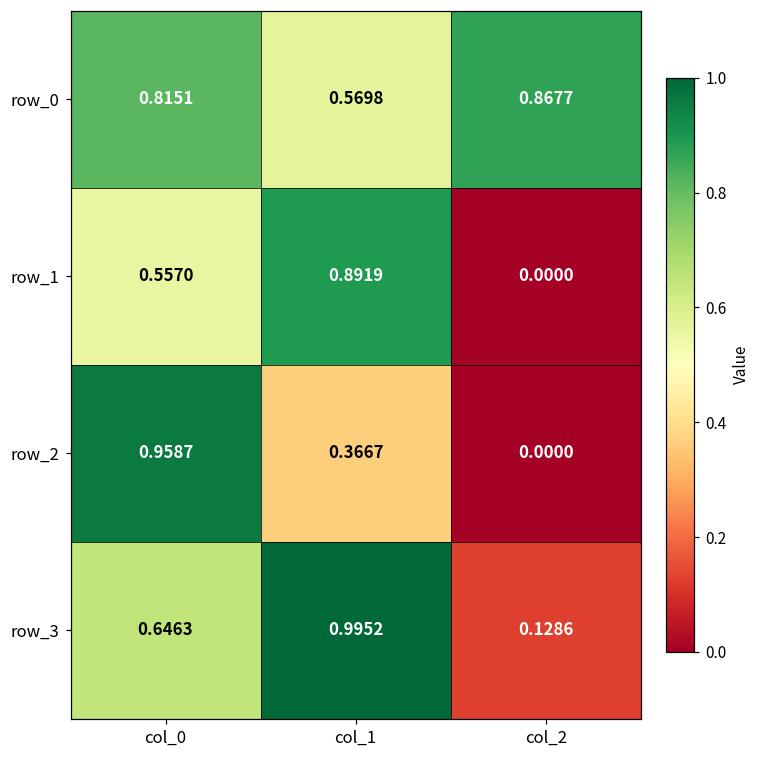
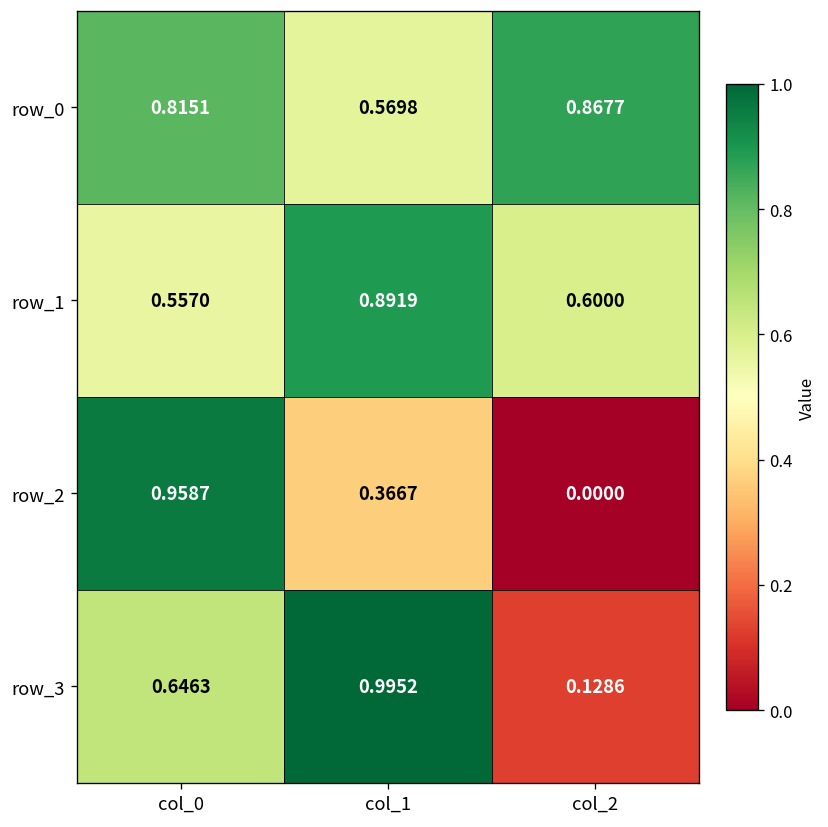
row_1, col_2: 0.0000 -> 0.6000
